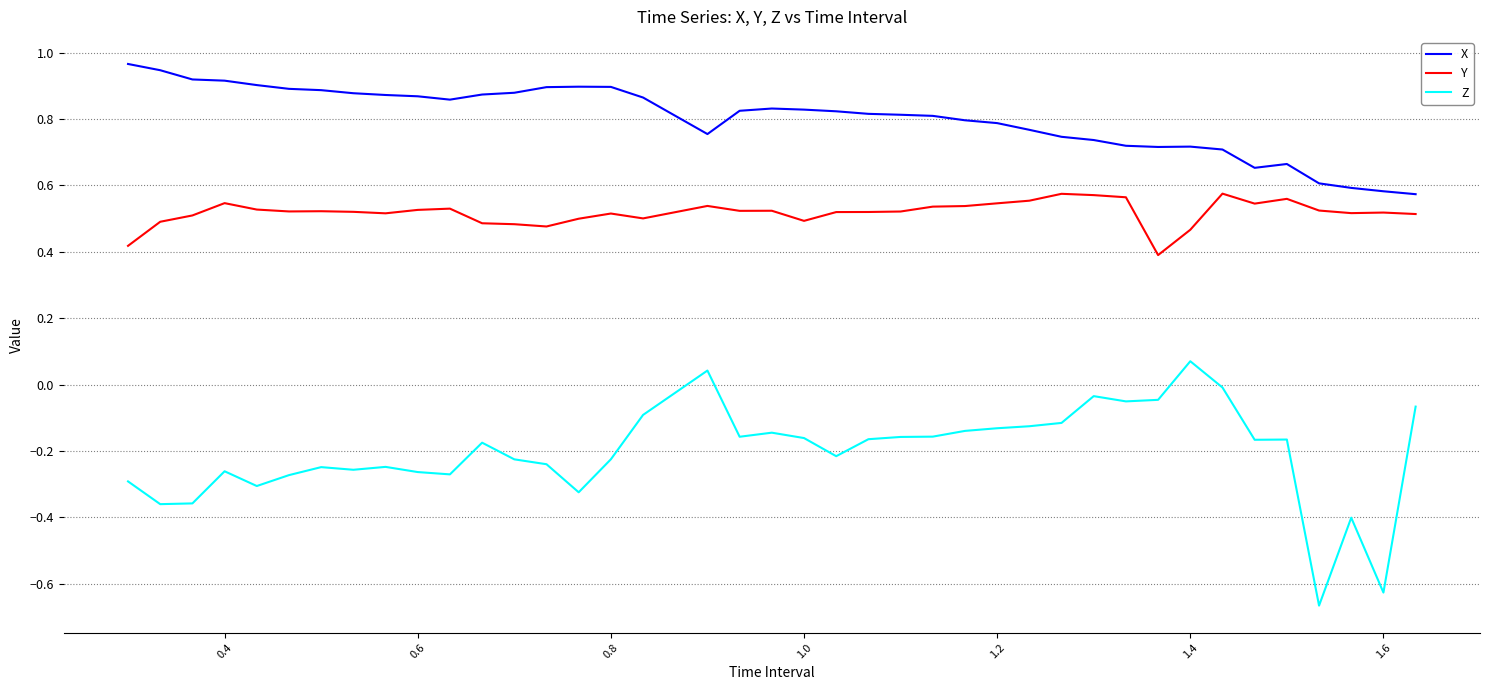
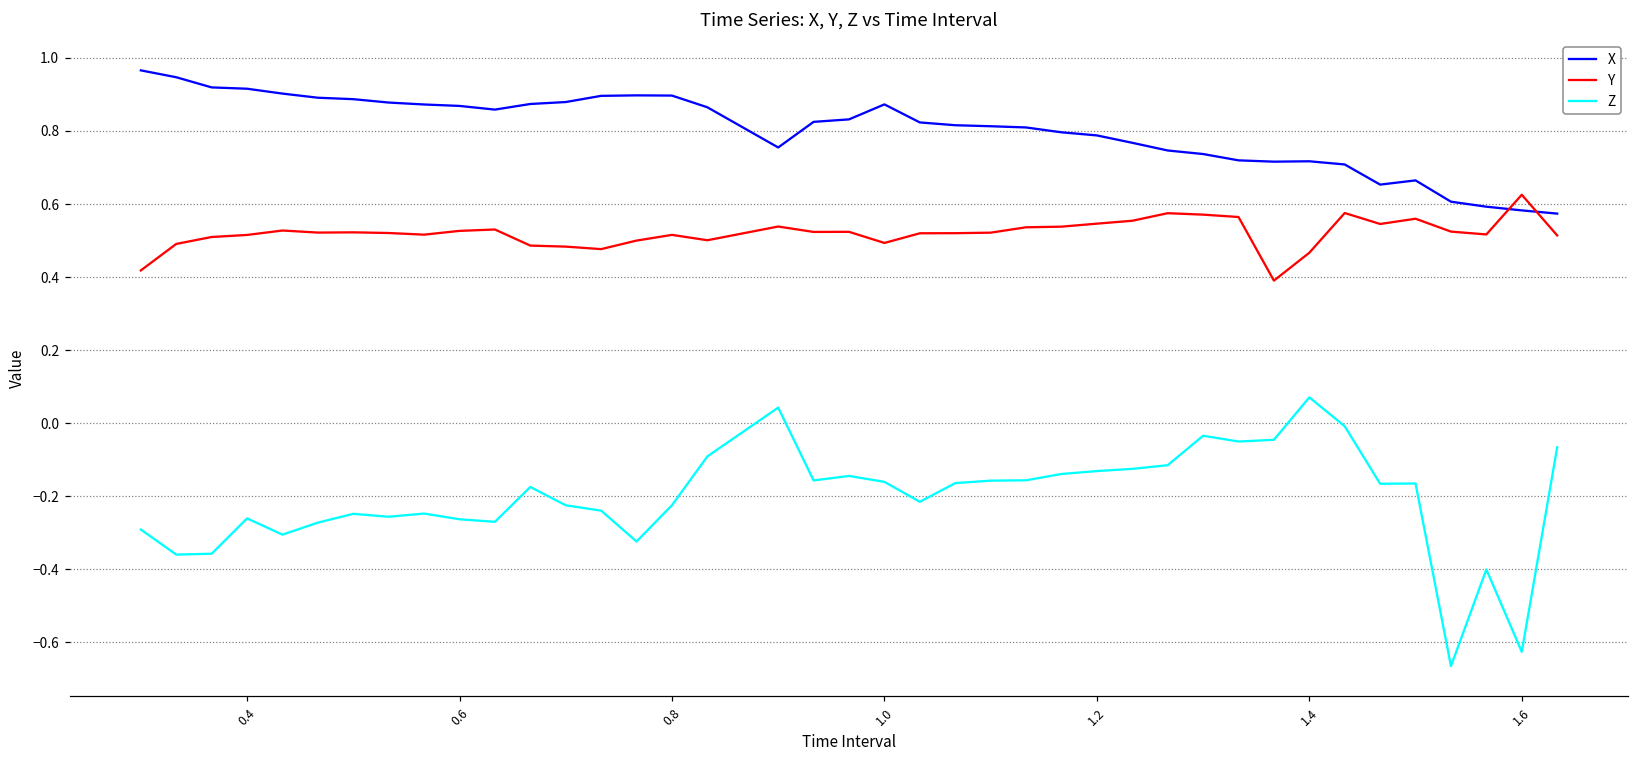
Y, 0.4: 0.55 -> 0.52
X, 1.0: 0.83 -> 0.87
Y, 1.6: 0.52 -> 0.63
